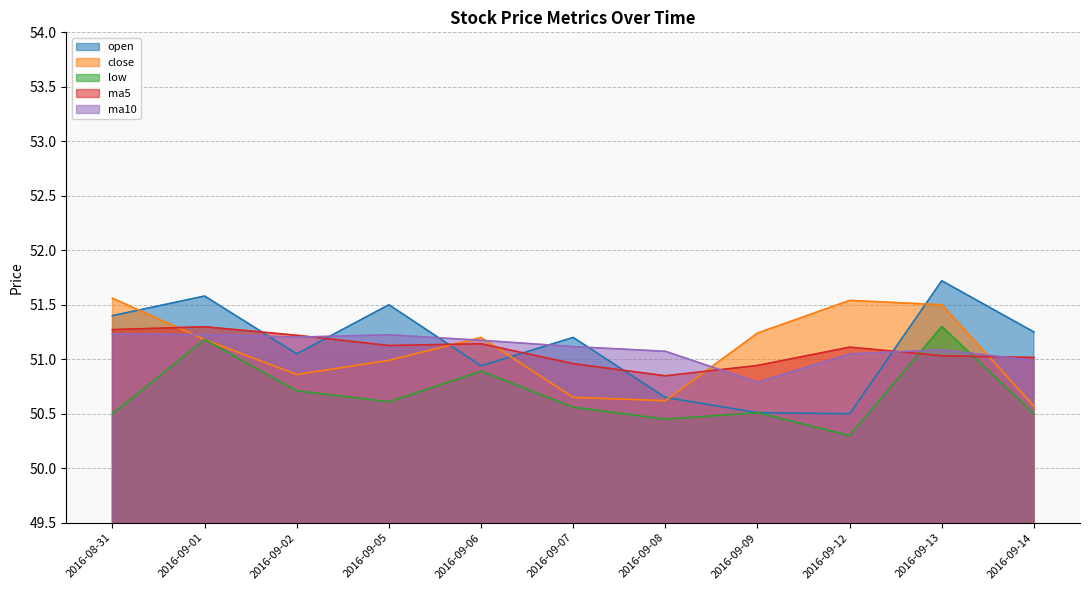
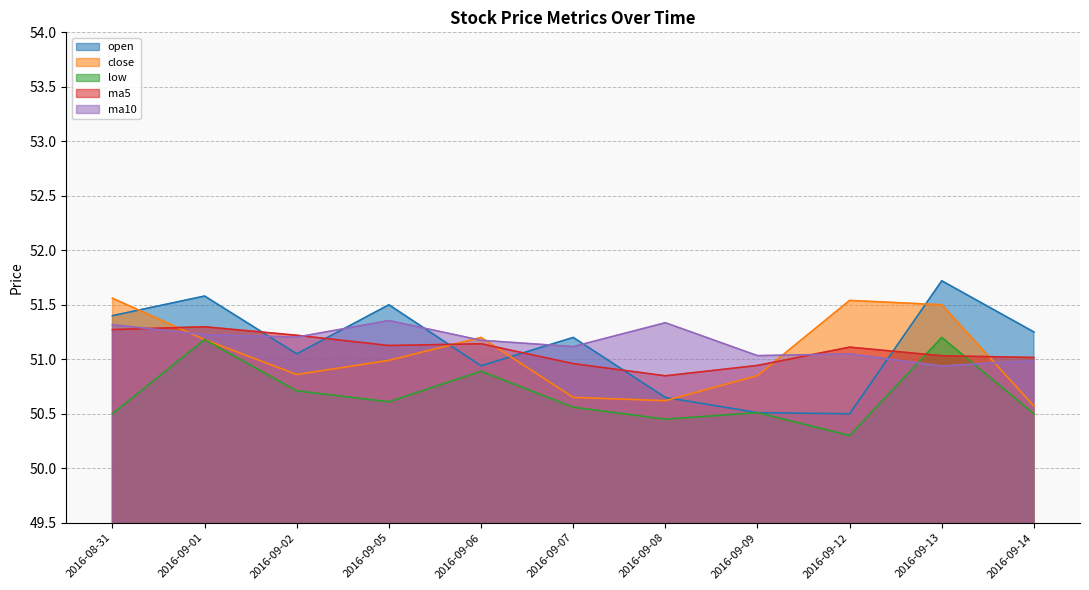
ma10, 2016-08-31: 51.23 -> 51.32
ma10, 2016-09-05: 51.22 -> 51.36
ma10, 2016-09-08: 51.07 -> 51.34
close, 2016-09-09: 51.24 -> 50.85
ma10, 2016-09-09: 50.79 -> 51.03
low, 2016-09-13: 51.3 -> 51.2
ma10, 2016-09-13: 51.09 -> 50.94
